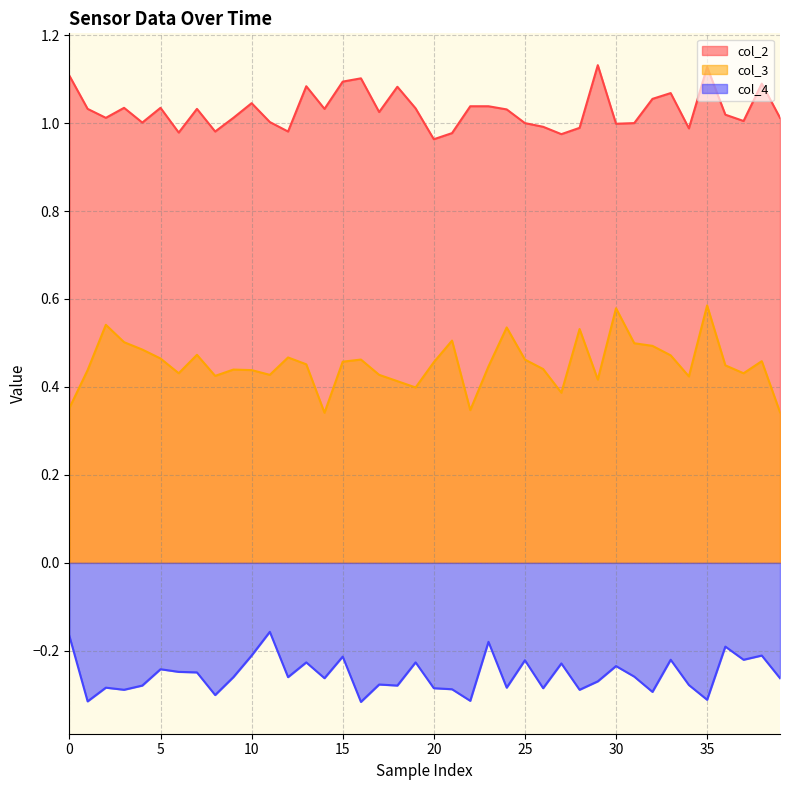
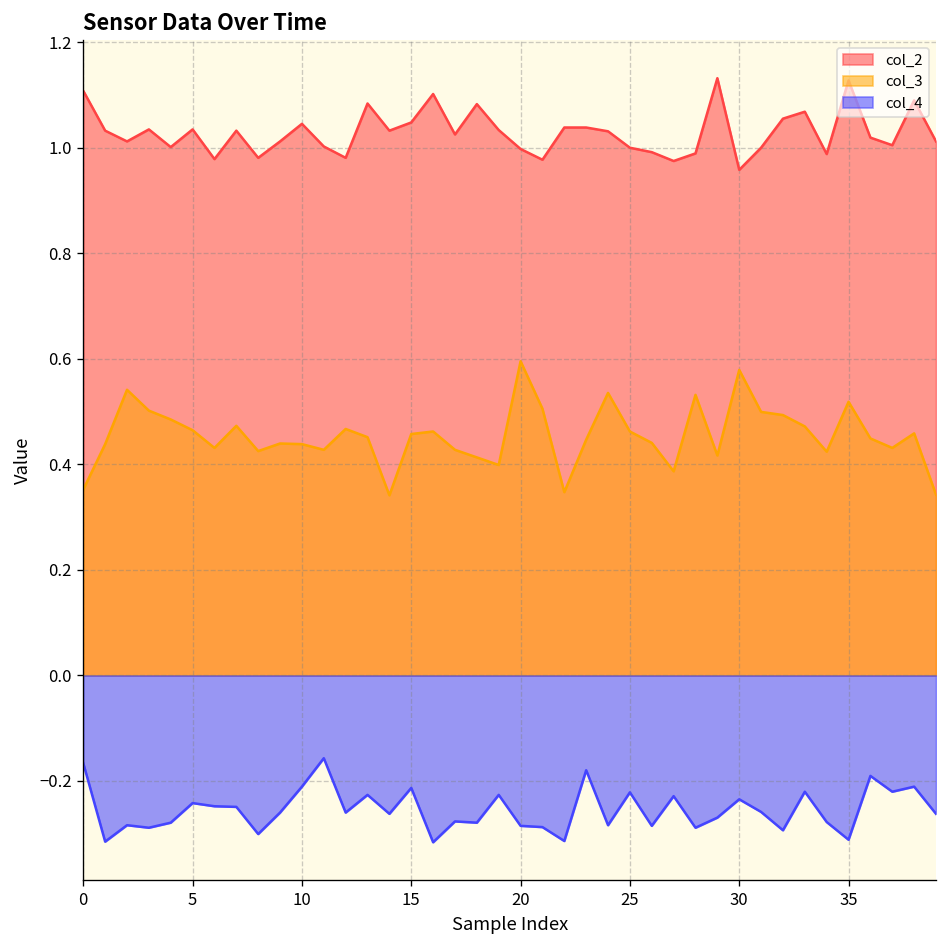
col_2, 15: 1.09 -> 1.05
col_2, 20: 0.96 -> 1.00
col_3, 20: 0.46 -> 0.60
col_2, 30: 1.00 -> 0.96
col_3, 35: 0.59 -> 0.52
